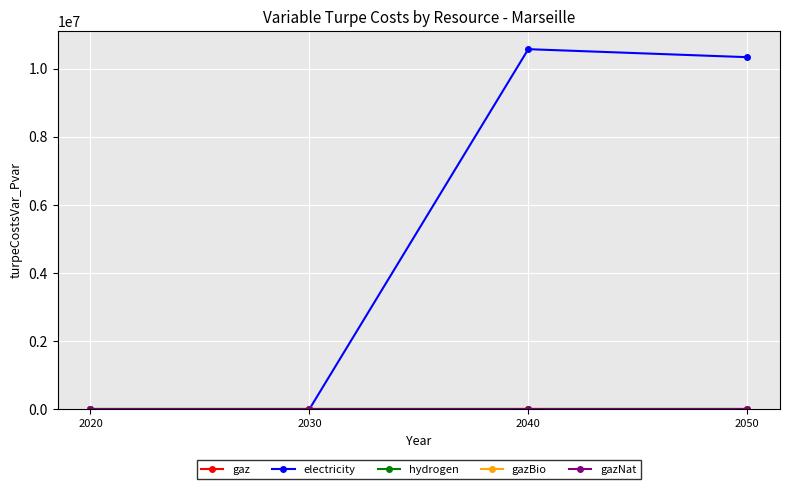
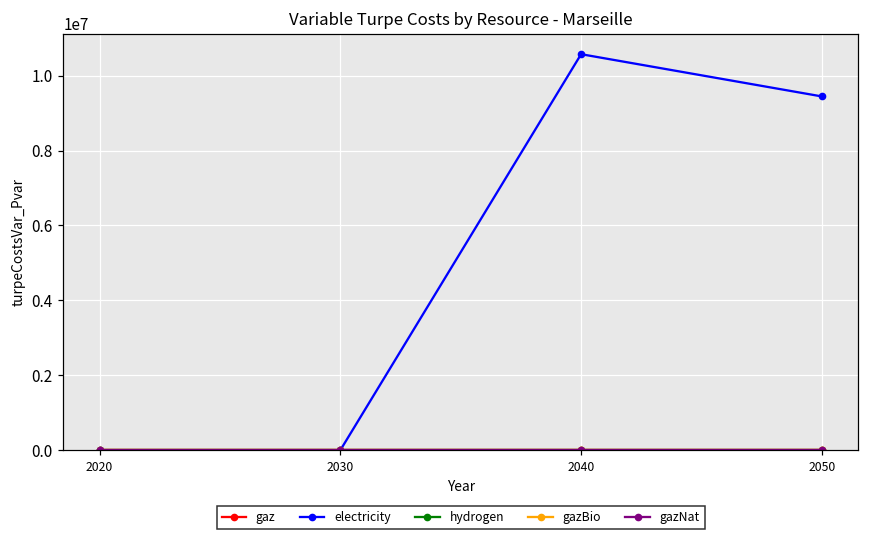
electricity, 2050: 10300000 -> 9400000
